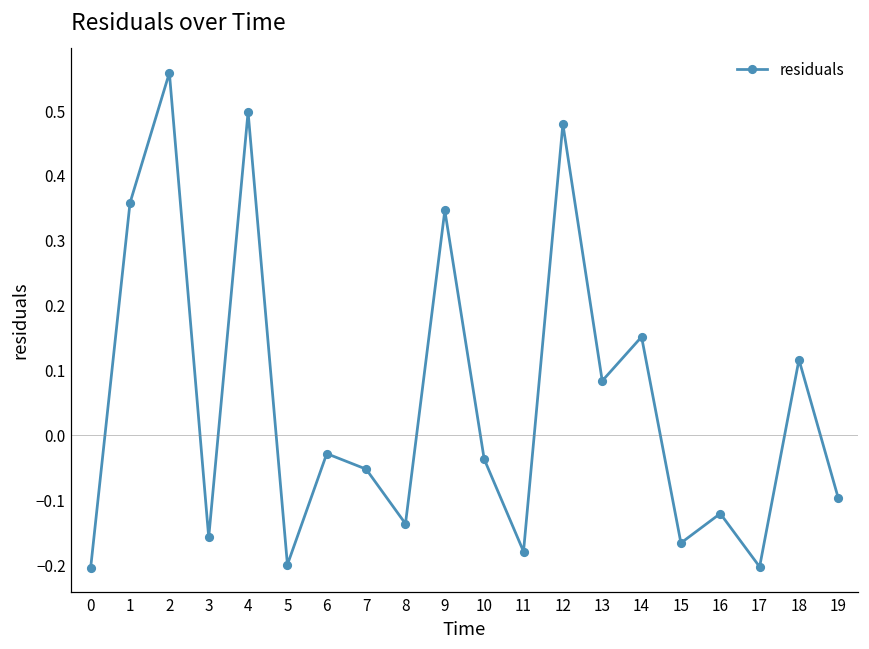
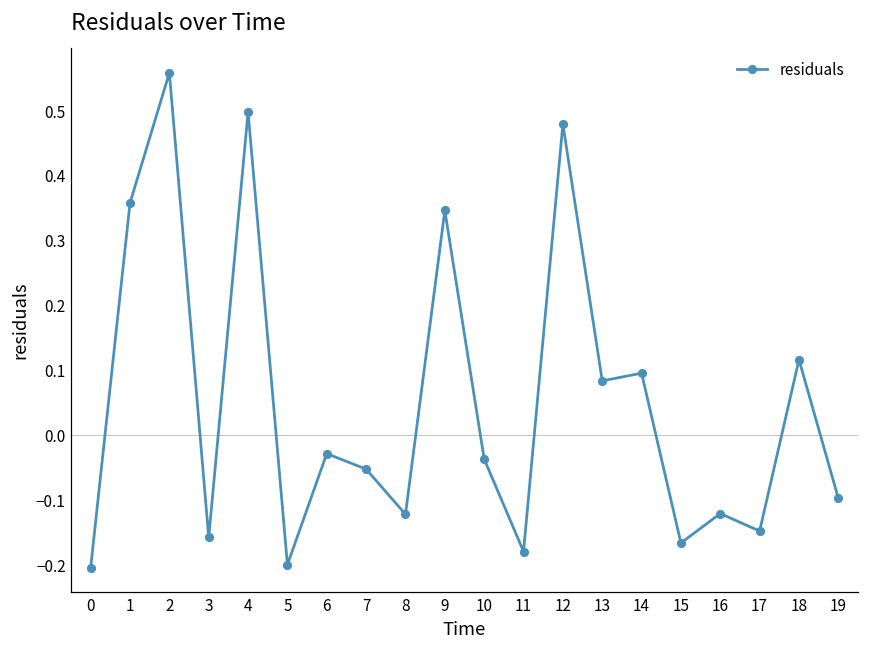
8: -0.14 -> -0.12
14: 0.15 -> 0.10
17: -0.20 -> -0.15
